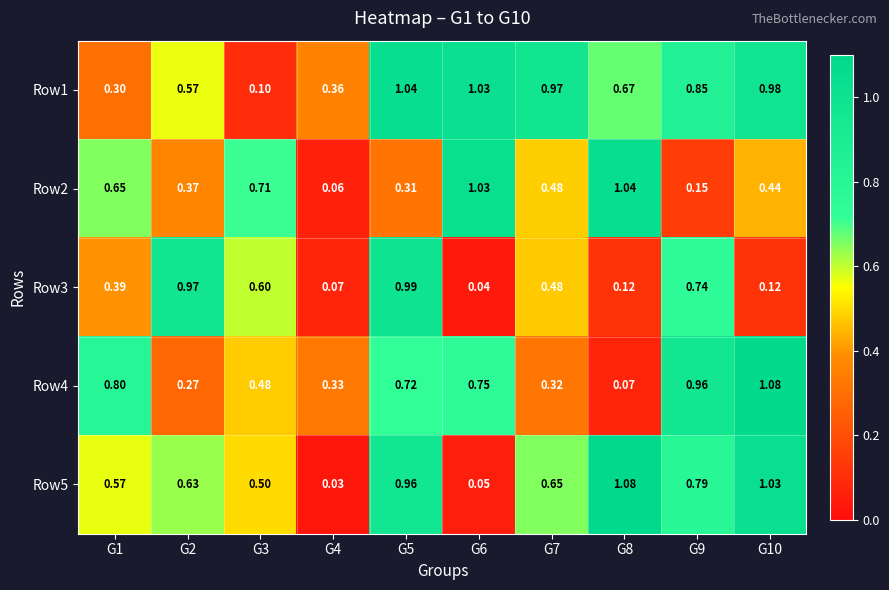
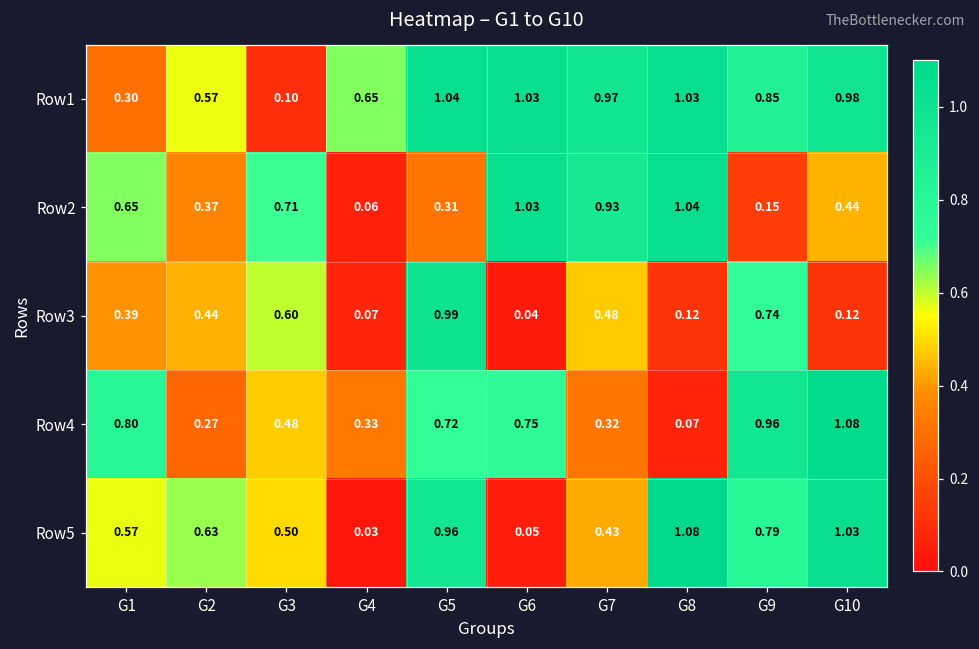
Row1, G4: 0.36 -> 0.65
Row1, G8: 0.67 -> 1.03
Row2, G7: 0.48 -> 0.93
Row3, G2: 0.97 -> 0.44
Row5, G7: 0.65 -> 0.43
